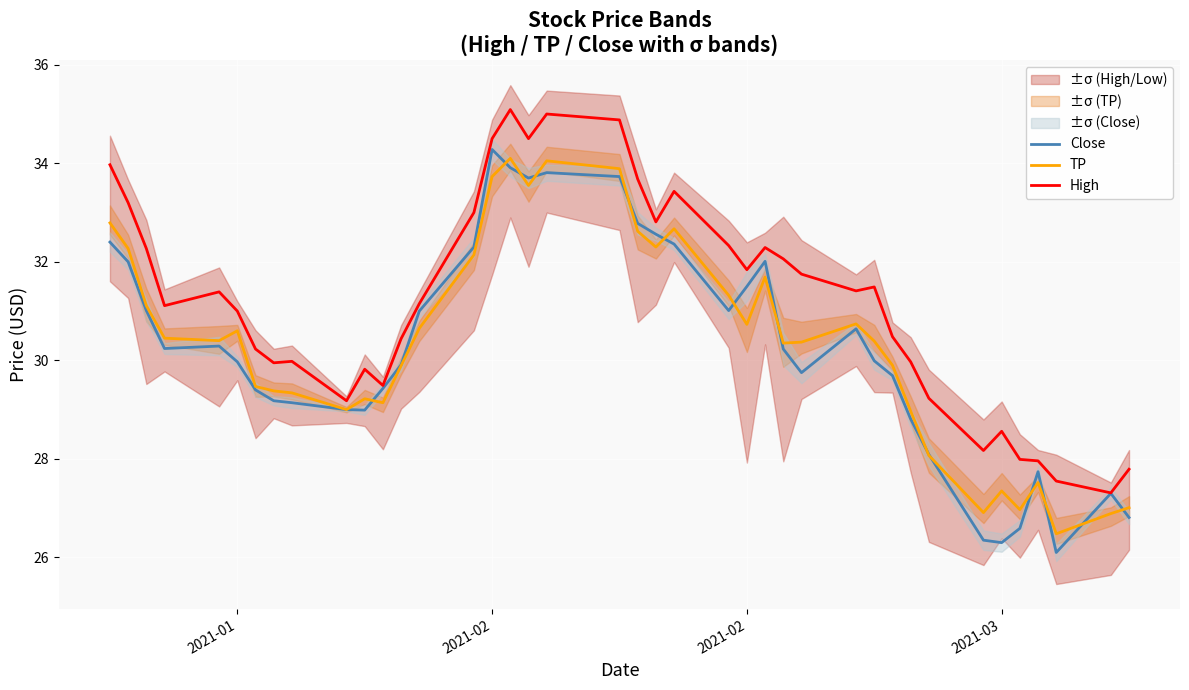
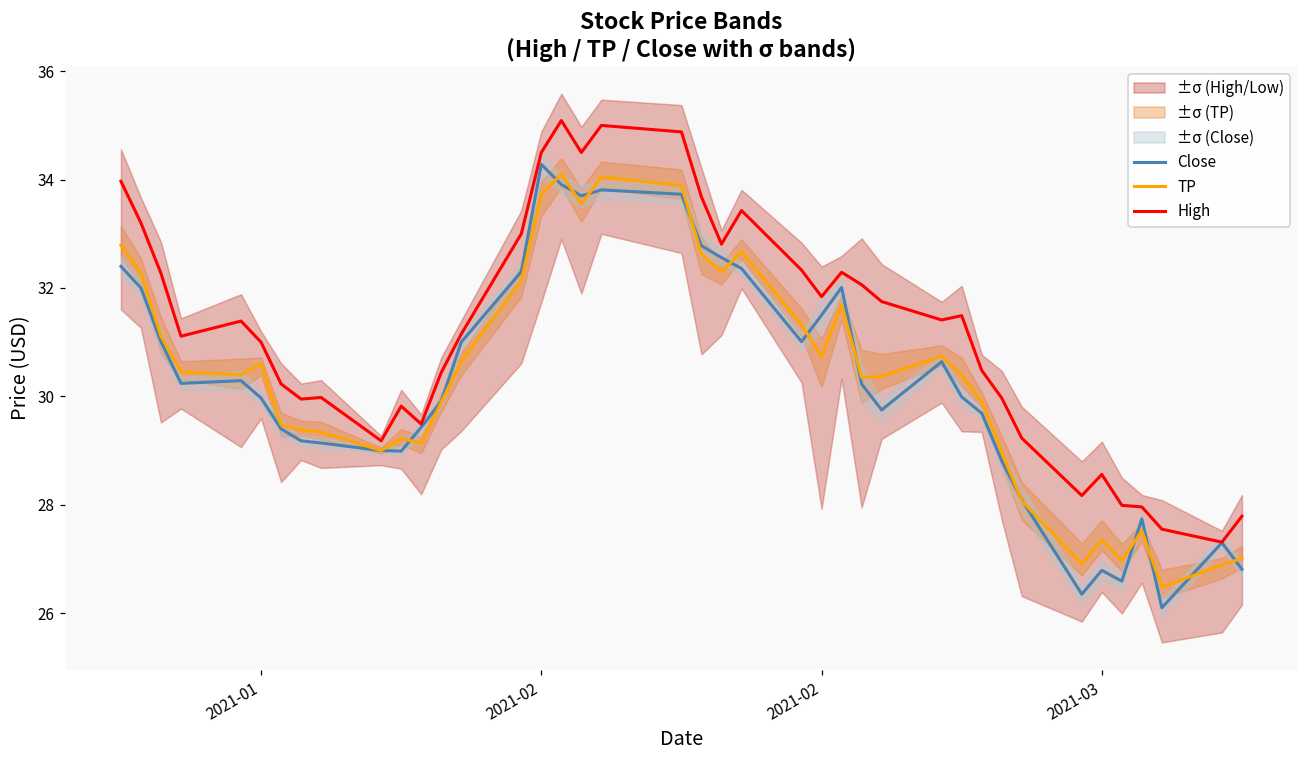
Close, 2021-03: 26.3 -> 26.8
